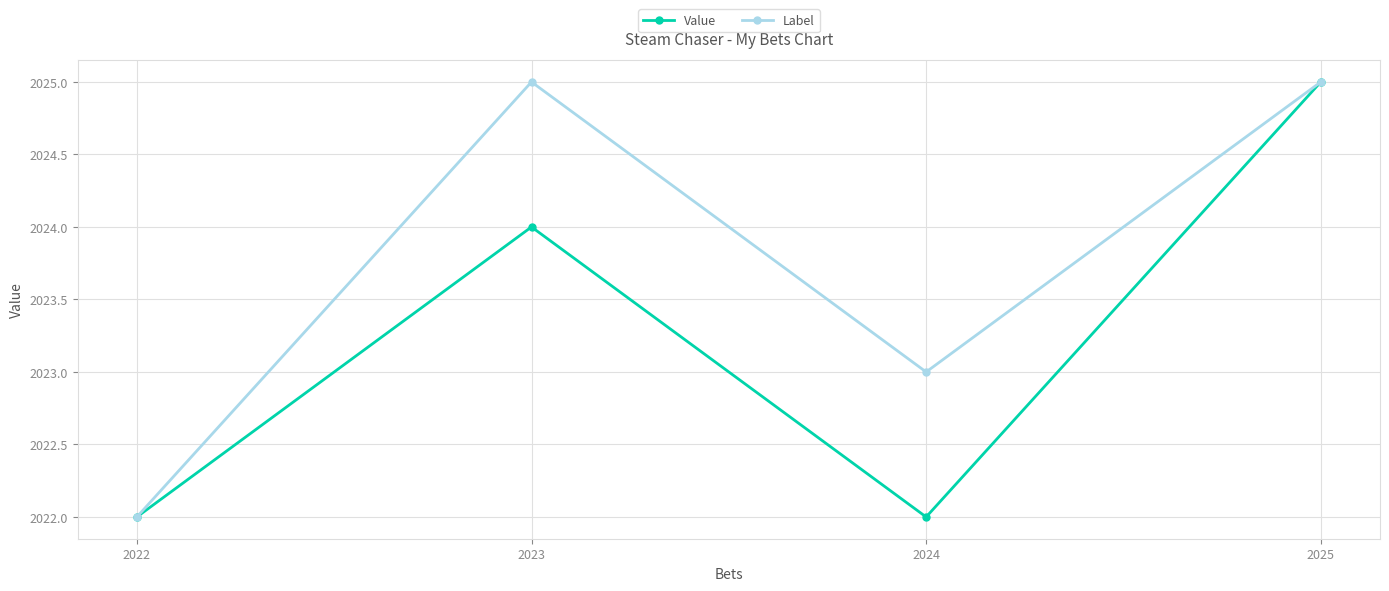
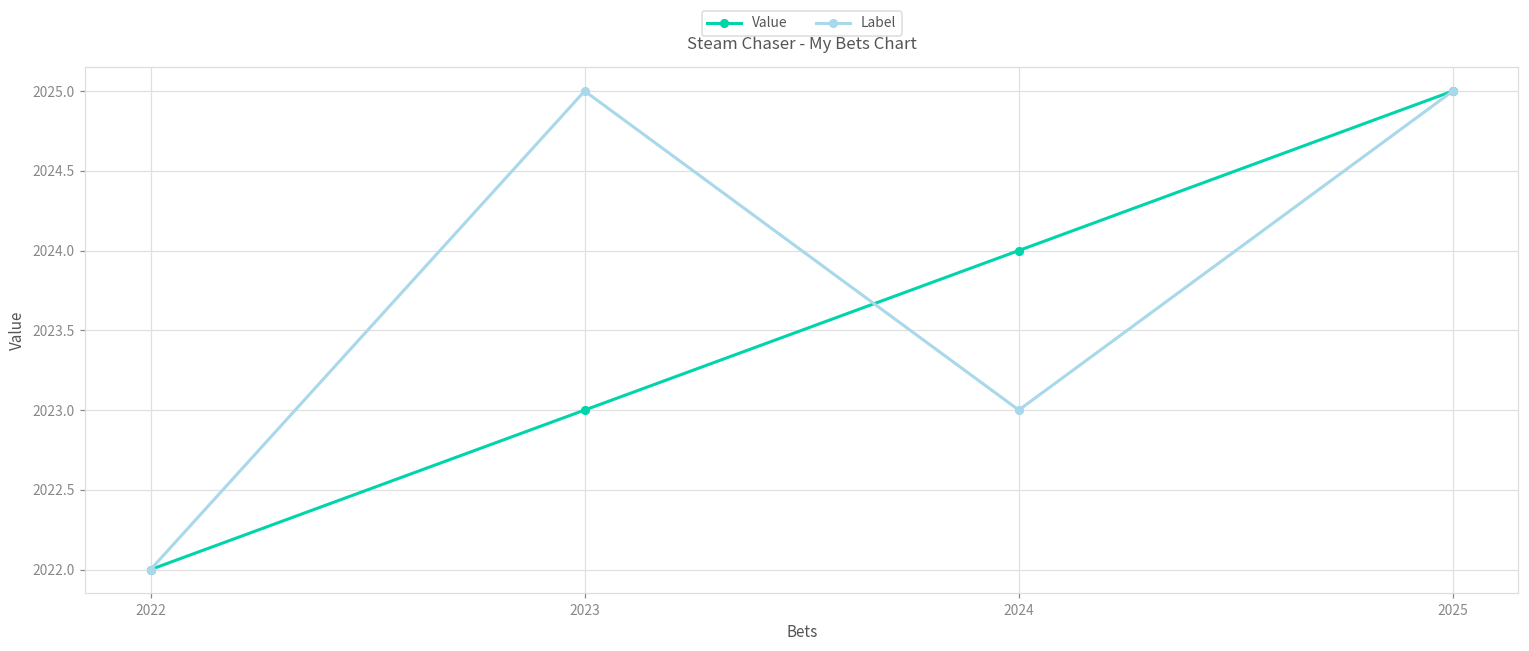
Value, 2023: 2024 -> 2023
Value, 2024: 2022 -> 2024
